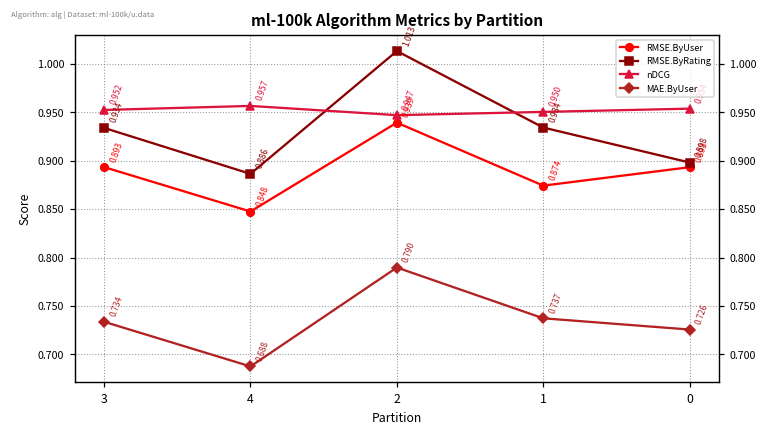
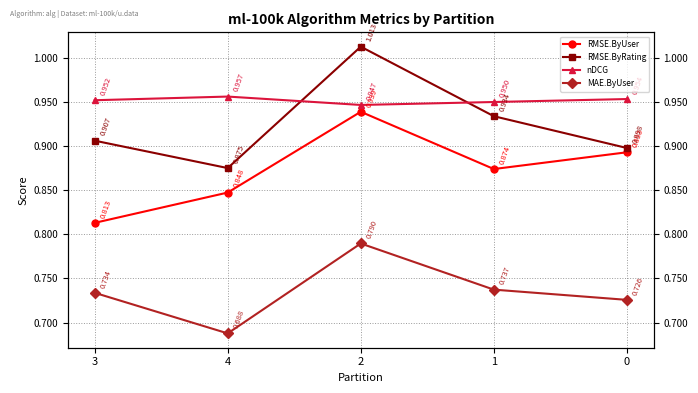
RMSE.ByUser, 3: 0.893 -> 0.813
RMSE.ByRating, 3: 0.934 -> 0.907
RMSE.ByRating, 4: 0.886 -> 0.875
